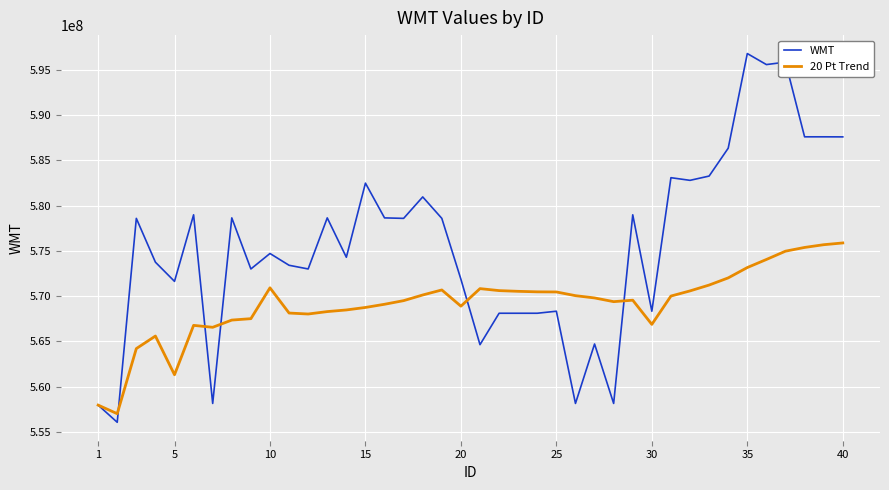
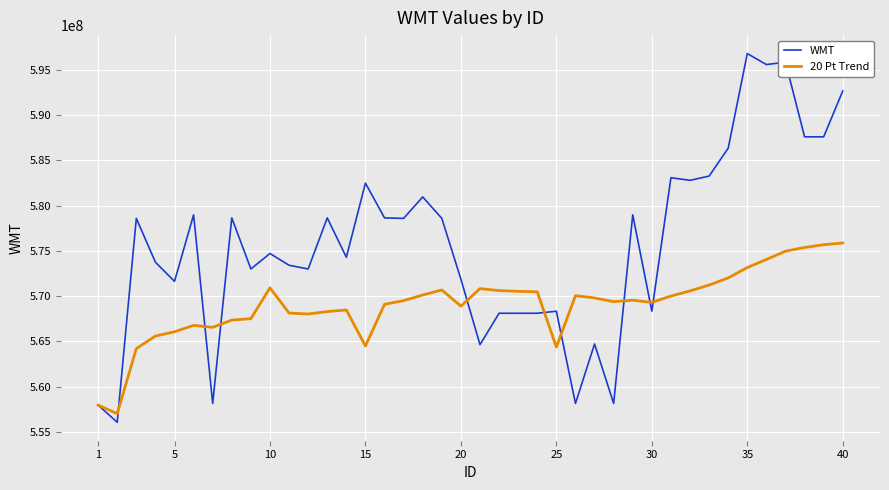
20 Pt Trend, 5: 561000000 -> 566000000
20 Pt Trend, 15: 569000000 -> 564000000
20 Pt Trend, 25: 570000000 -> 564000000
20 Pt Trend, 30: 567000000 -> 569000000
WMT, 40: 588000000 -> 593000000
